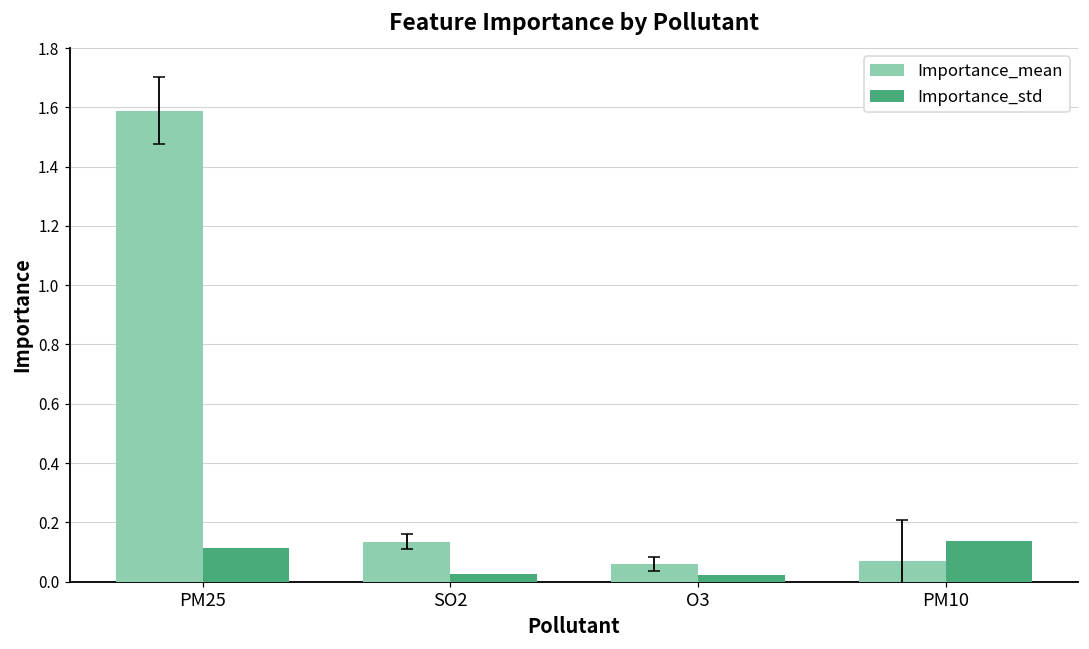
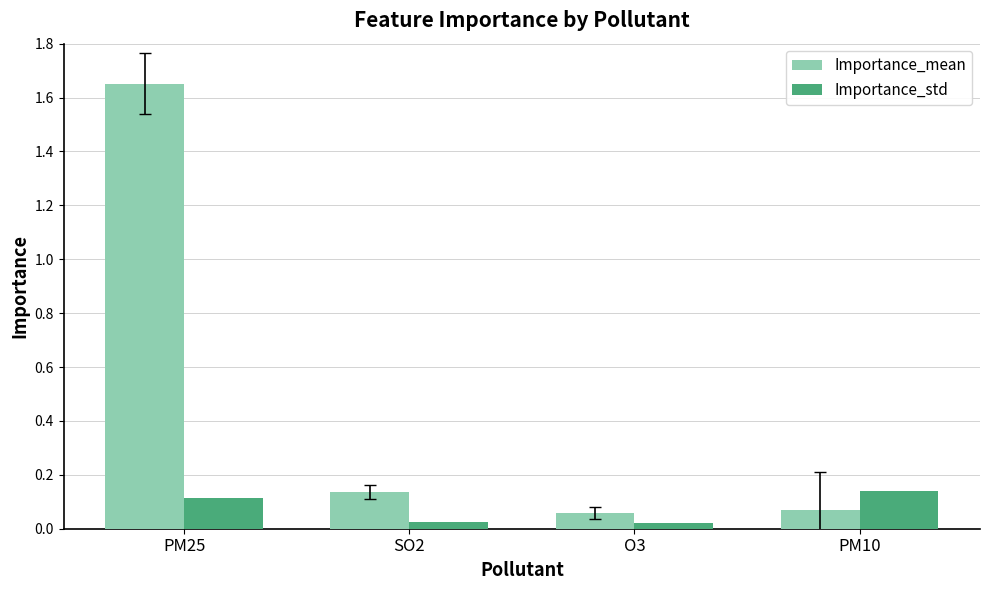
Importance_mean, PM25: 1.59 -> 1.65
